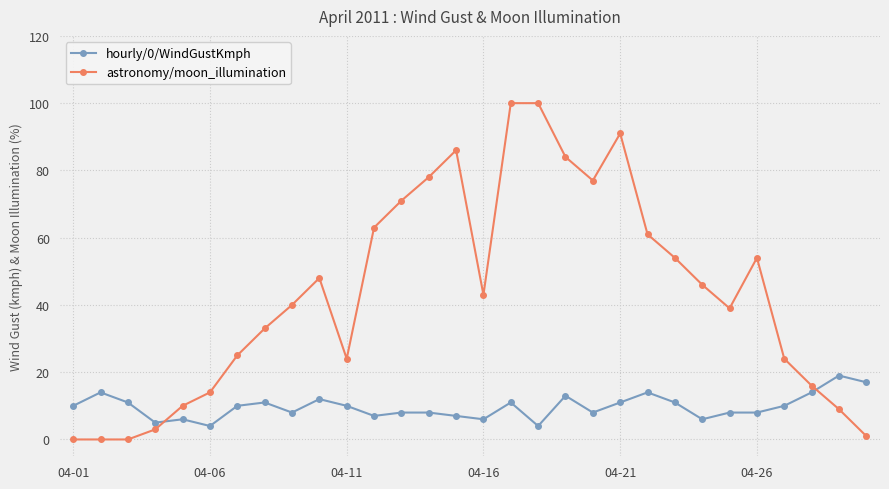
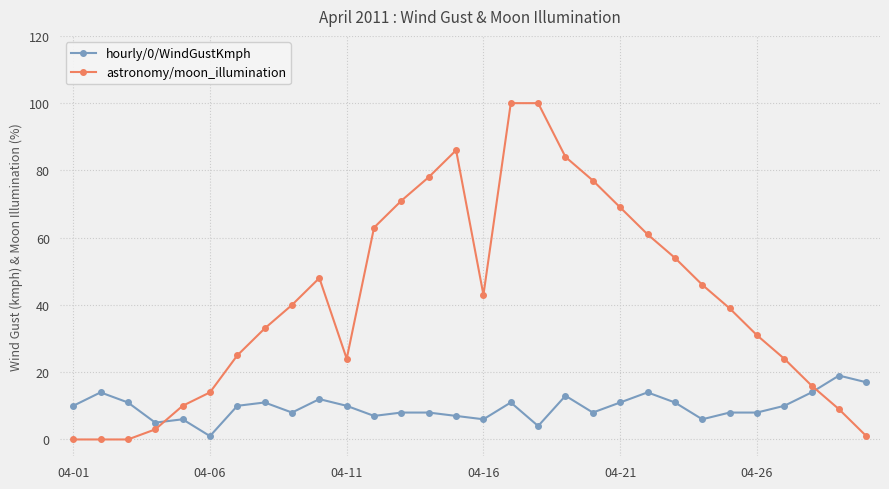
hourly/0/WindGustKmph, 04-06: 4 -> 1
astronomy/moon_illumination, 04-21: 91 -> 69
astronomy/moon_illumination, 04-26: 54 -> 31
